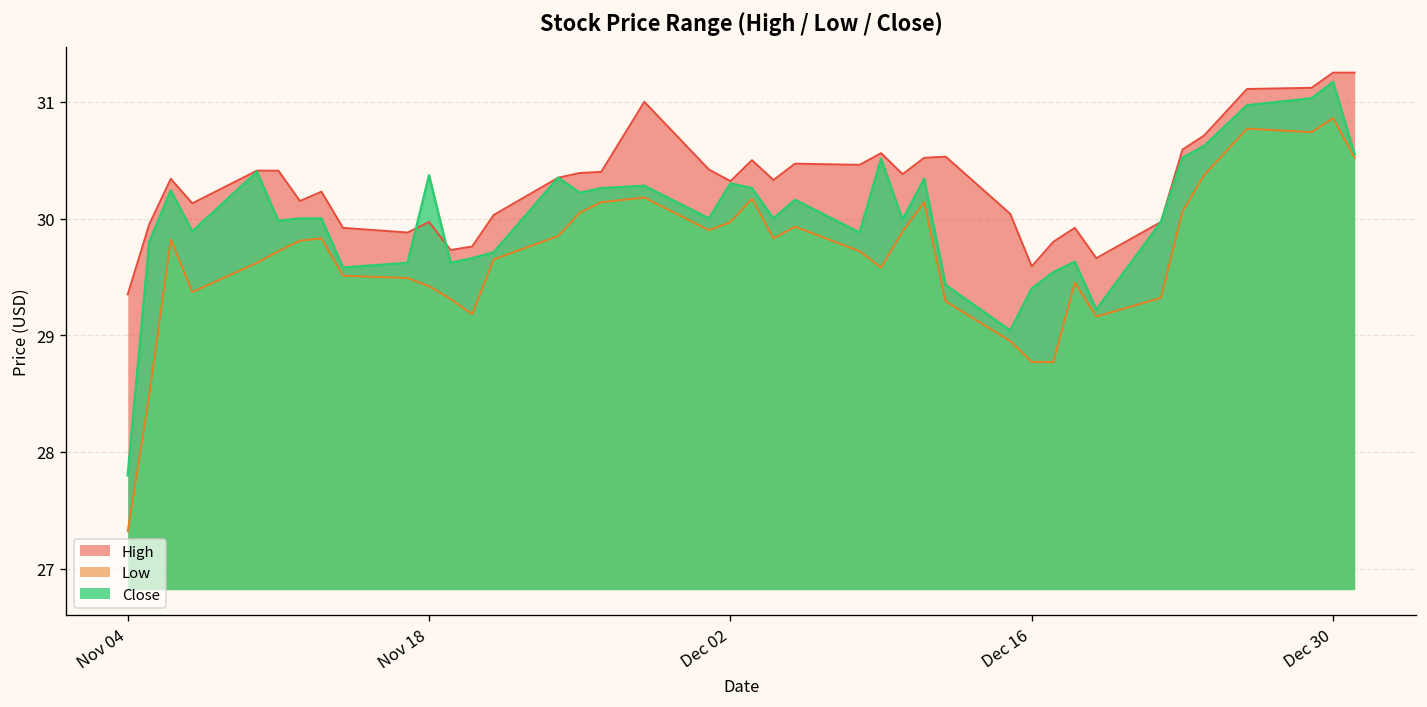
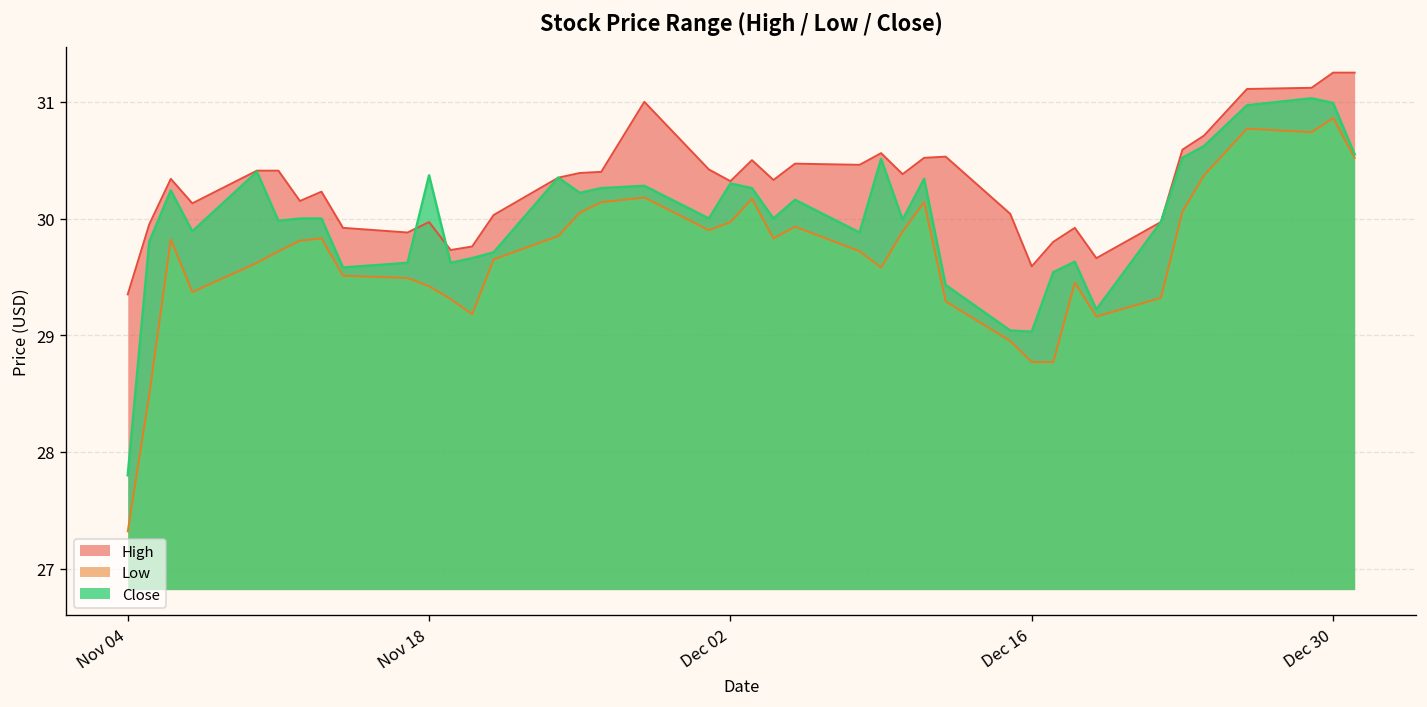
Close, Dec 16: 29.4 -> 29.0
Close, Dec 30: 31.2 -> 31.0
